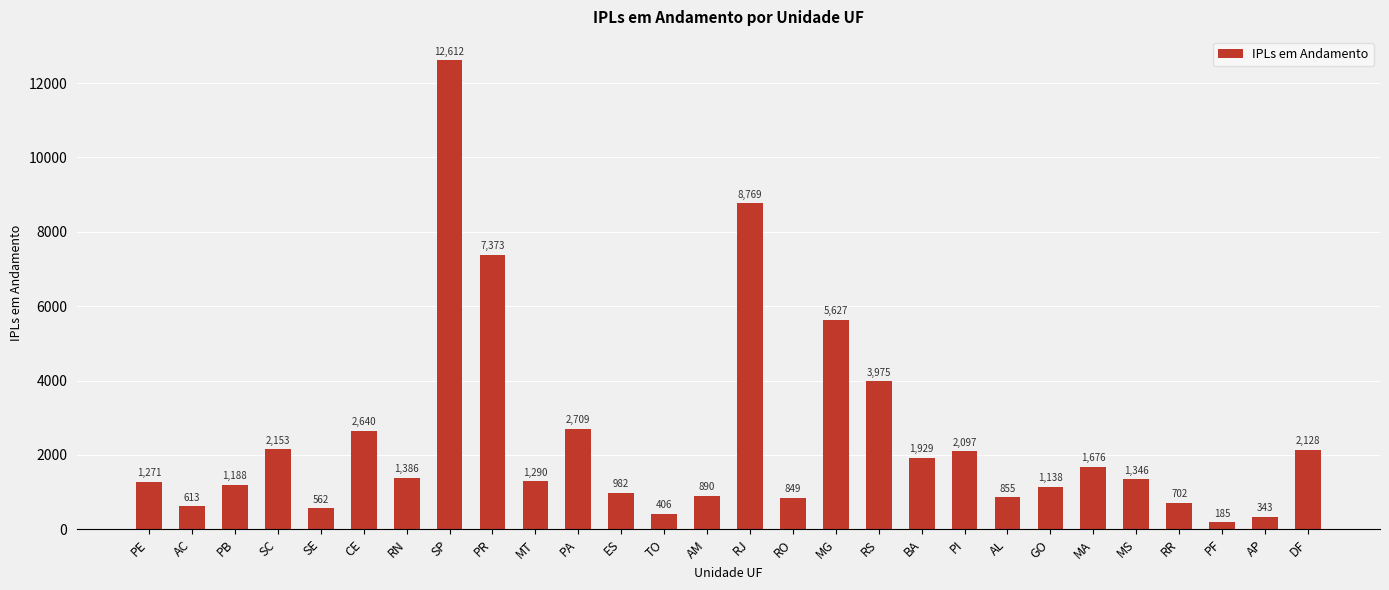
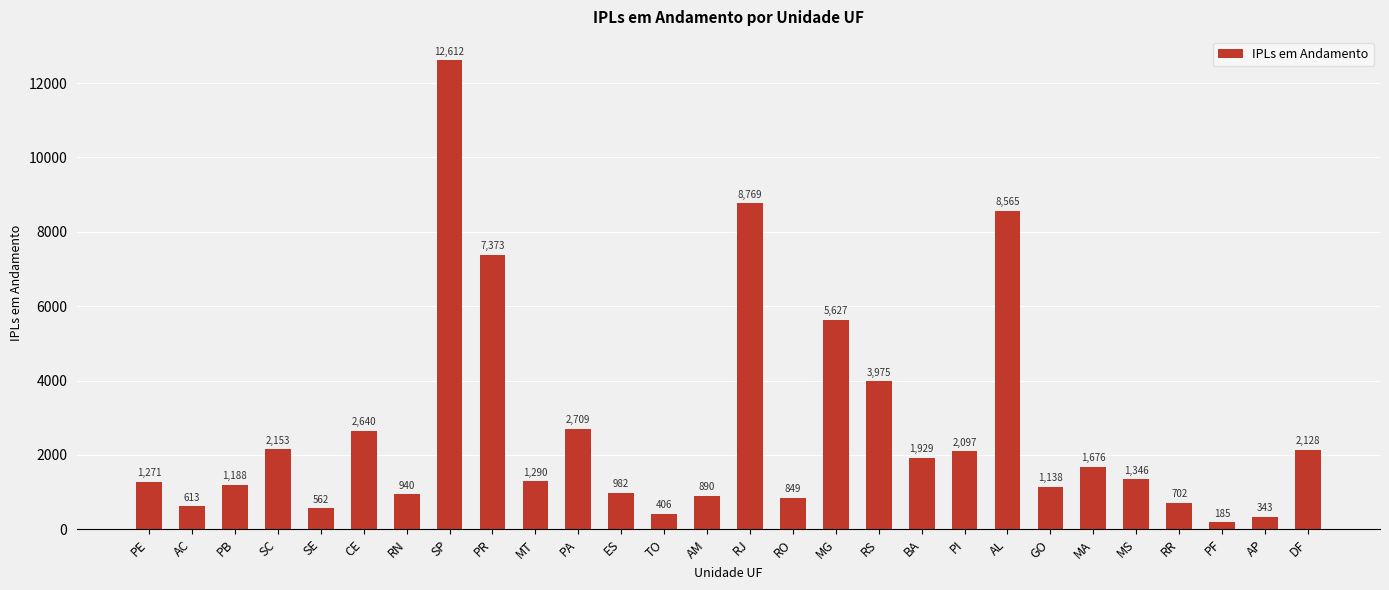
RN: 1,386 -> 940
AL: 855 -> 8,565
